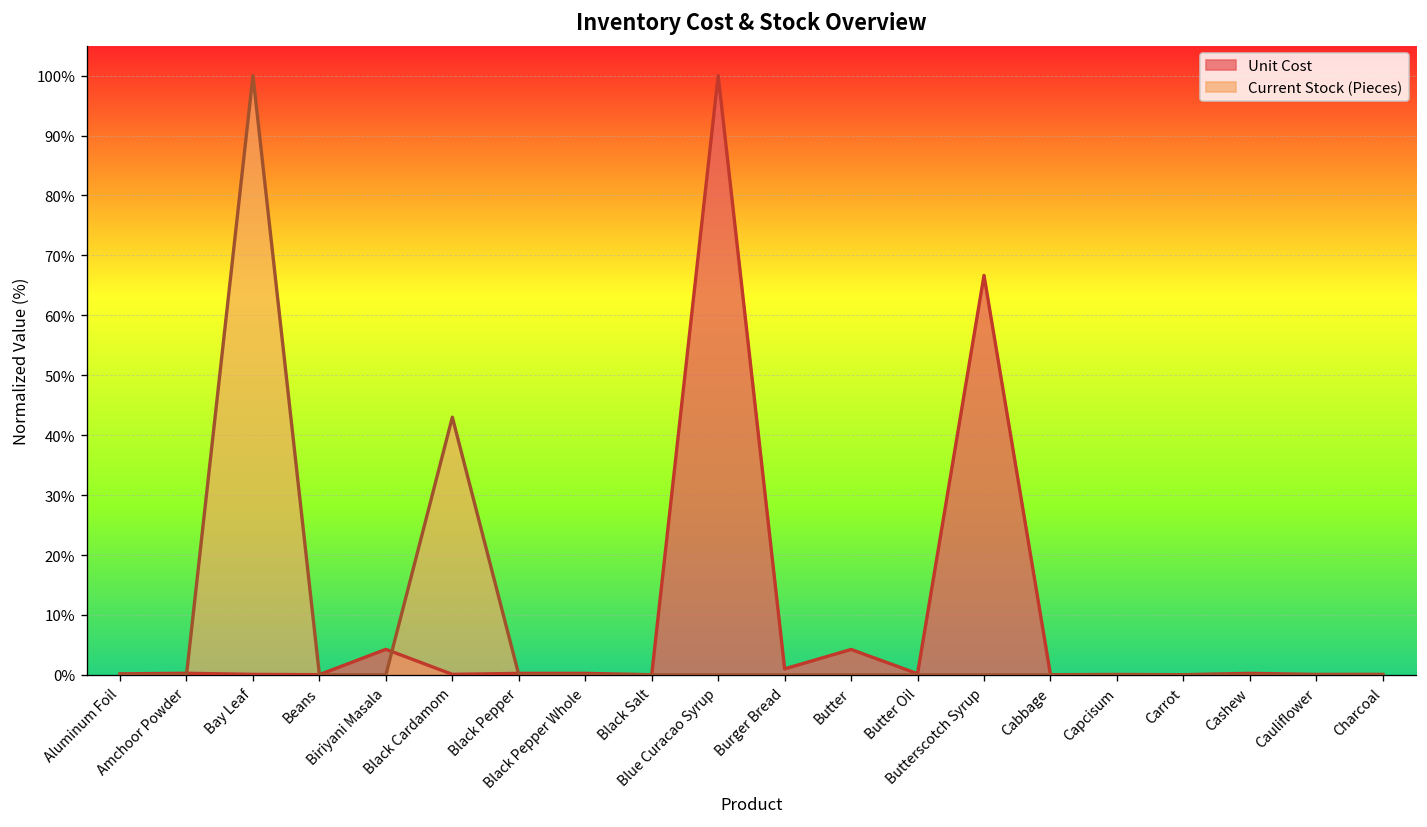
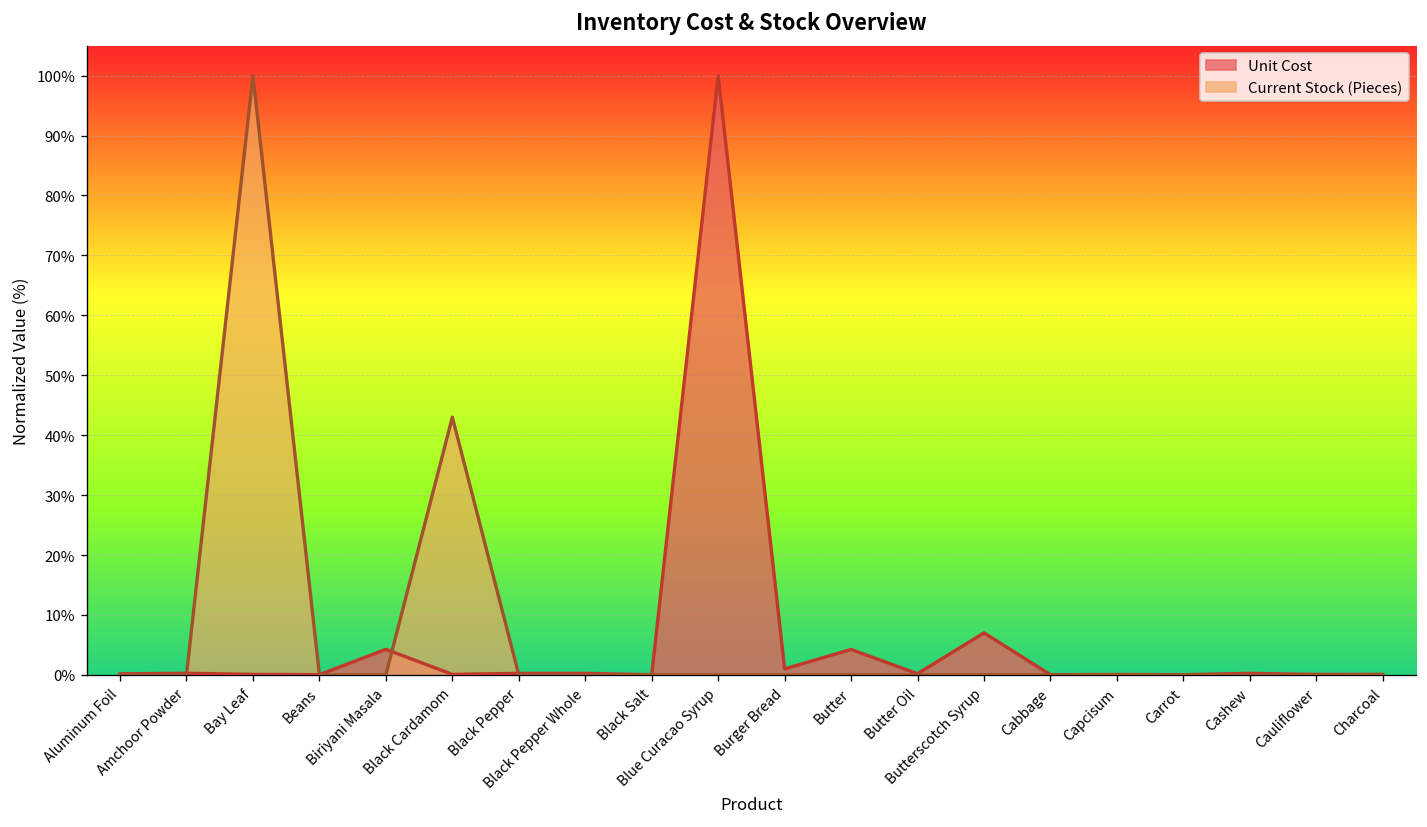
Unit Cost, Butterscotch Syrup: 67% -> 7%
